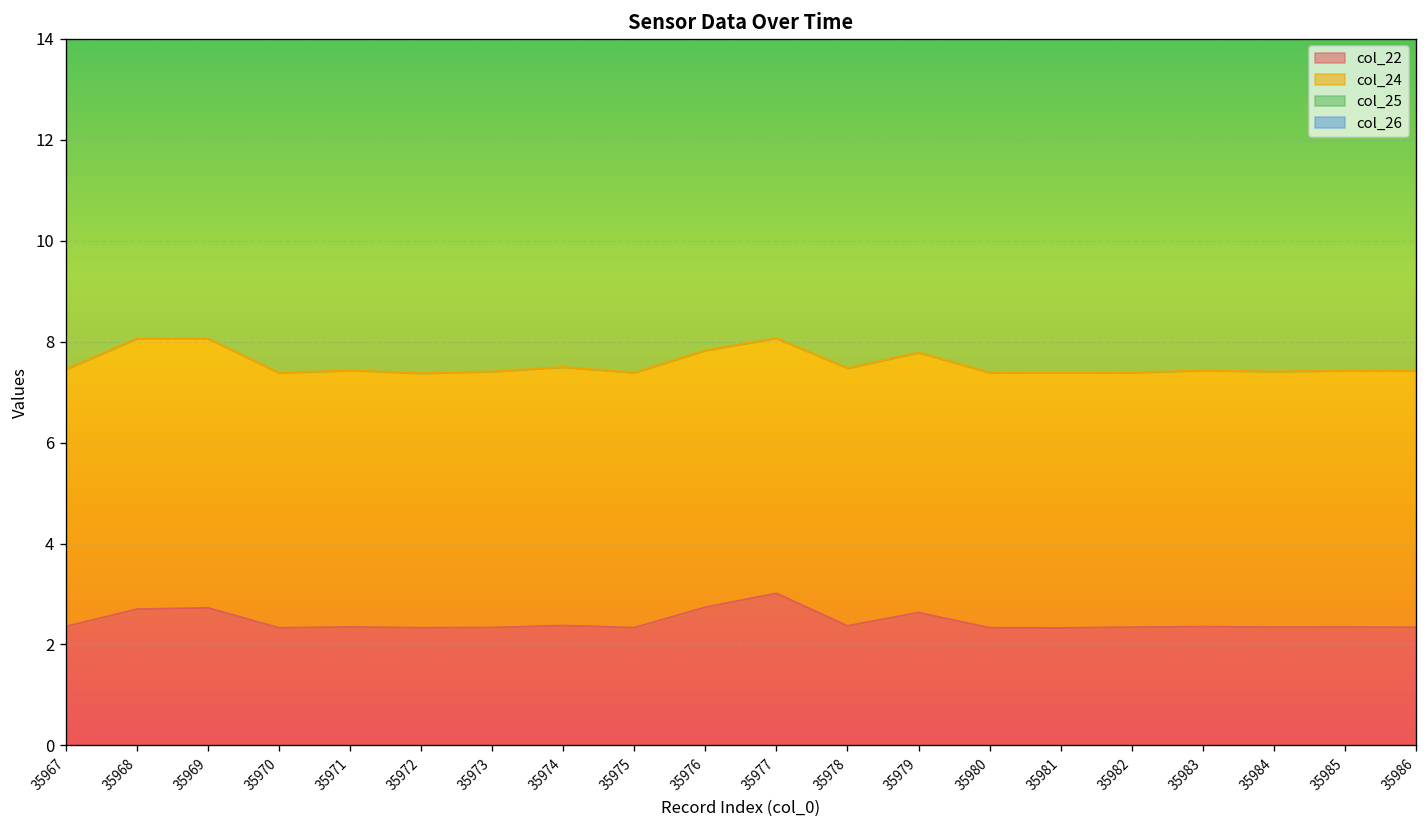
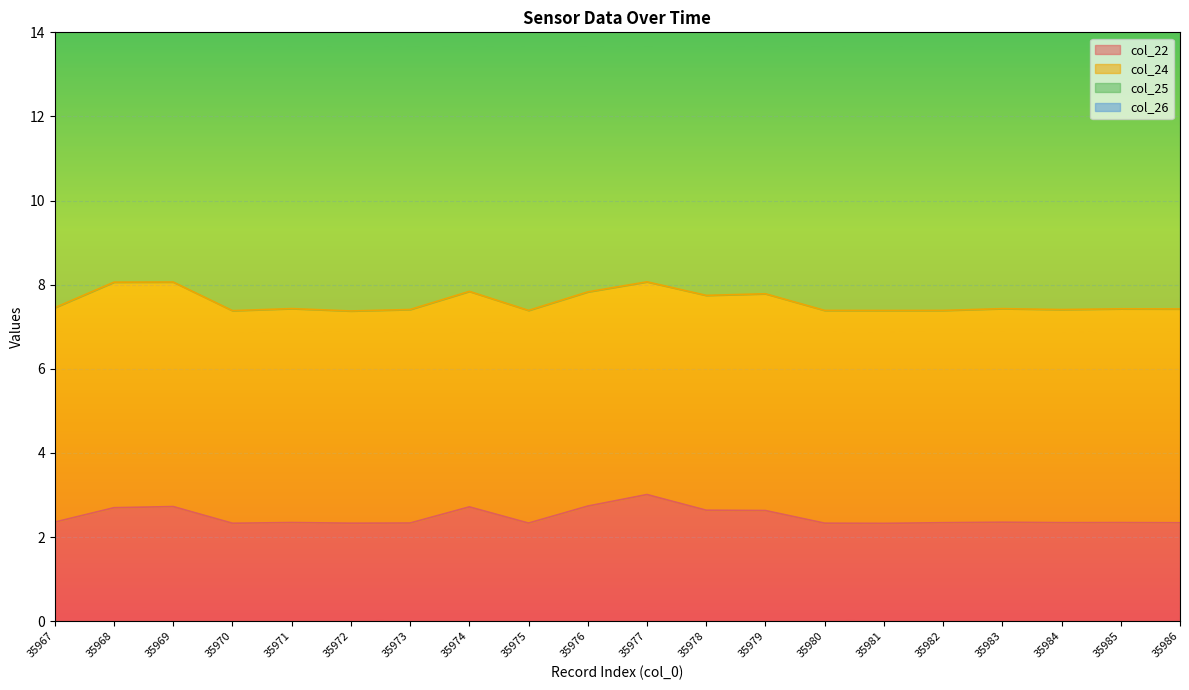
col_22, 35974: 2.4 -> 2.7
col_22, 35978: 2.4 -> 2.6
